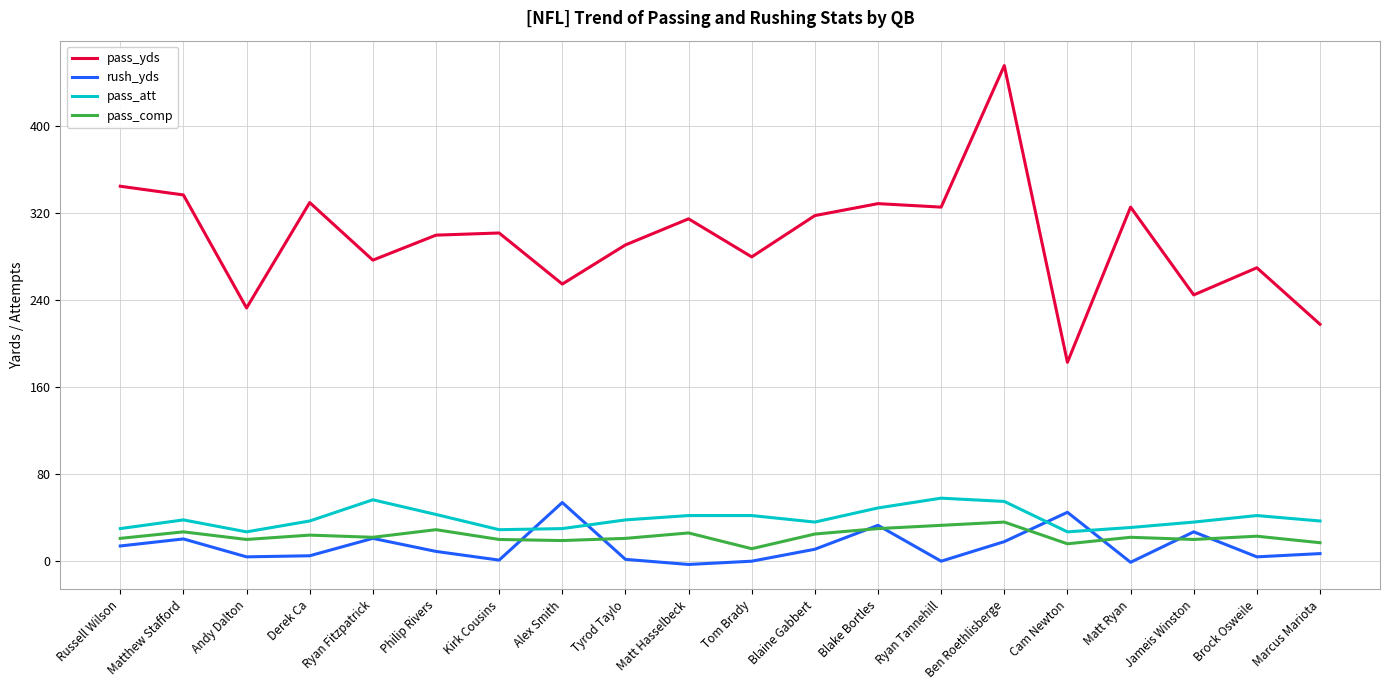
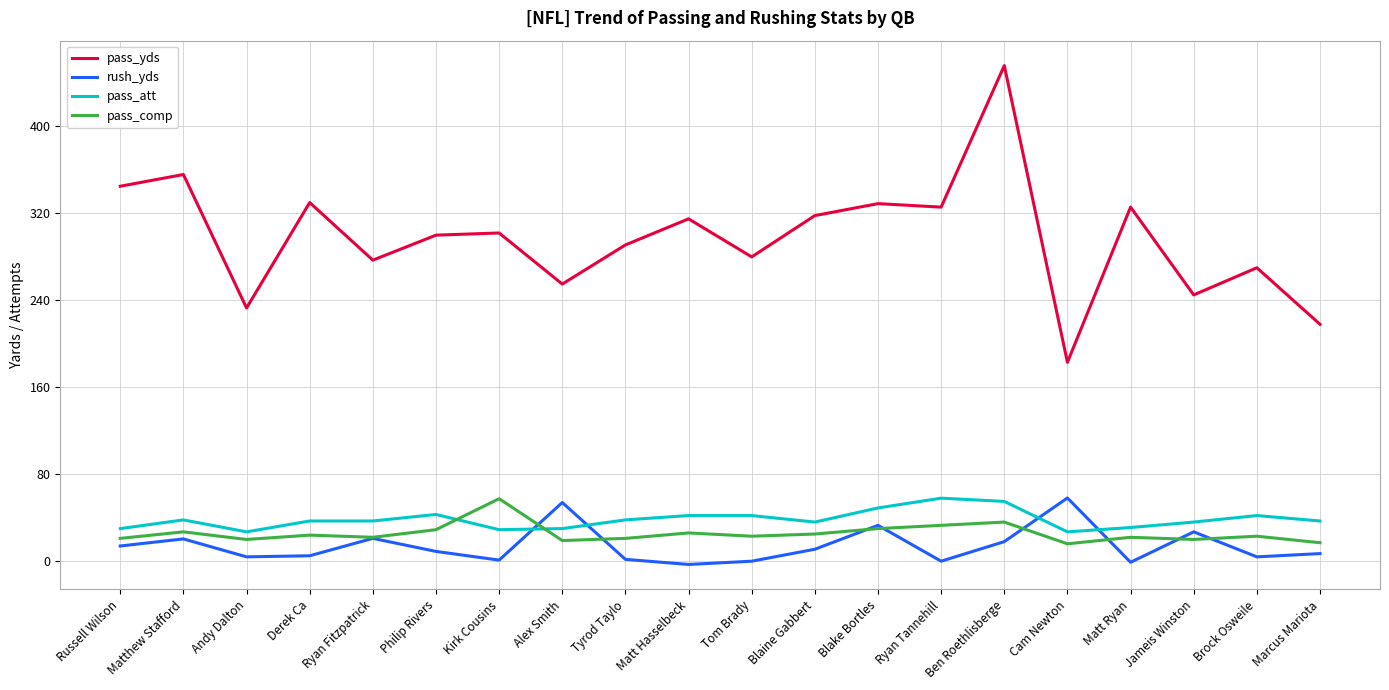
pass_yds, Matthew Stafford: 337 -> 356
pass_att, Ryan Fitzpatrick: 57 -> 37
pass_comp, Kirk Cousins: 20 -> 58
pass_comp, Tom Brady: 12 -> 23
rush_yds, Cam Newton: 45 -> 58
